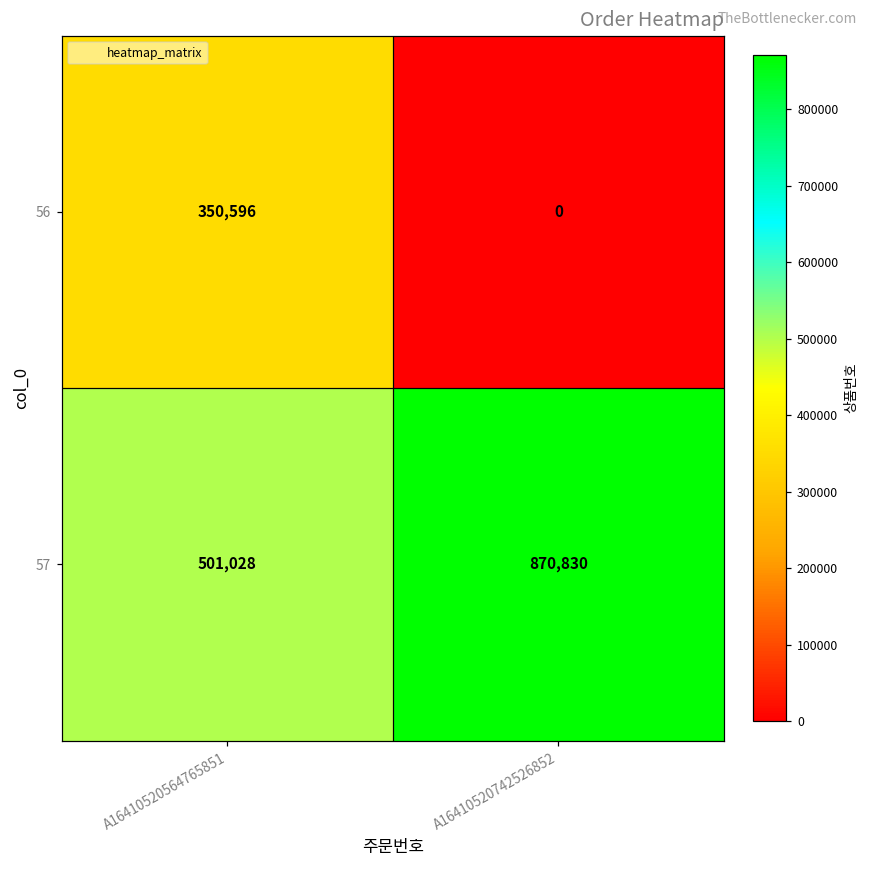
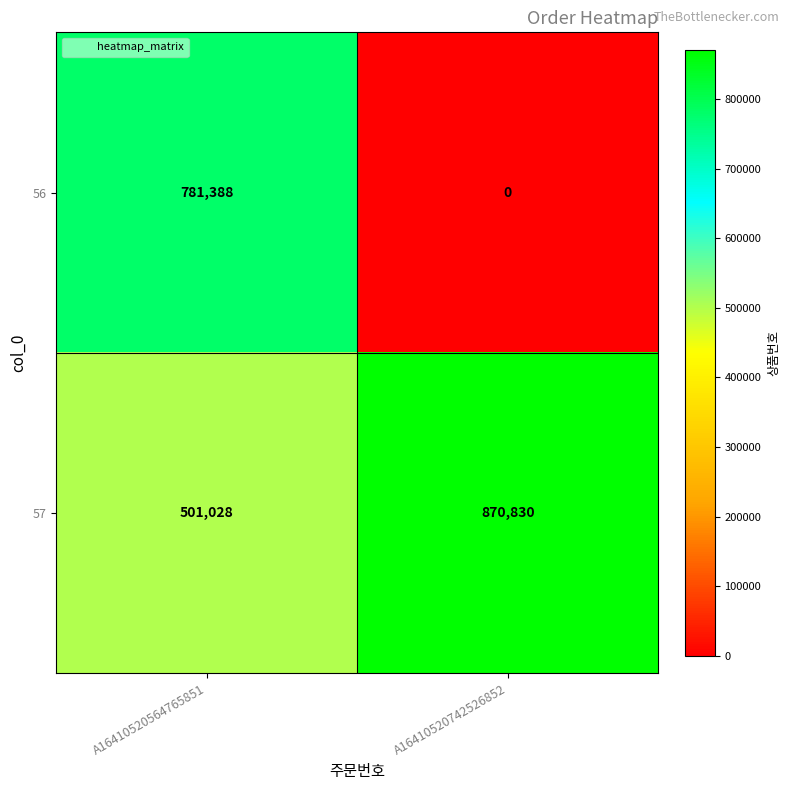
56, A16410520564765851: 350,596 -> 781,388
